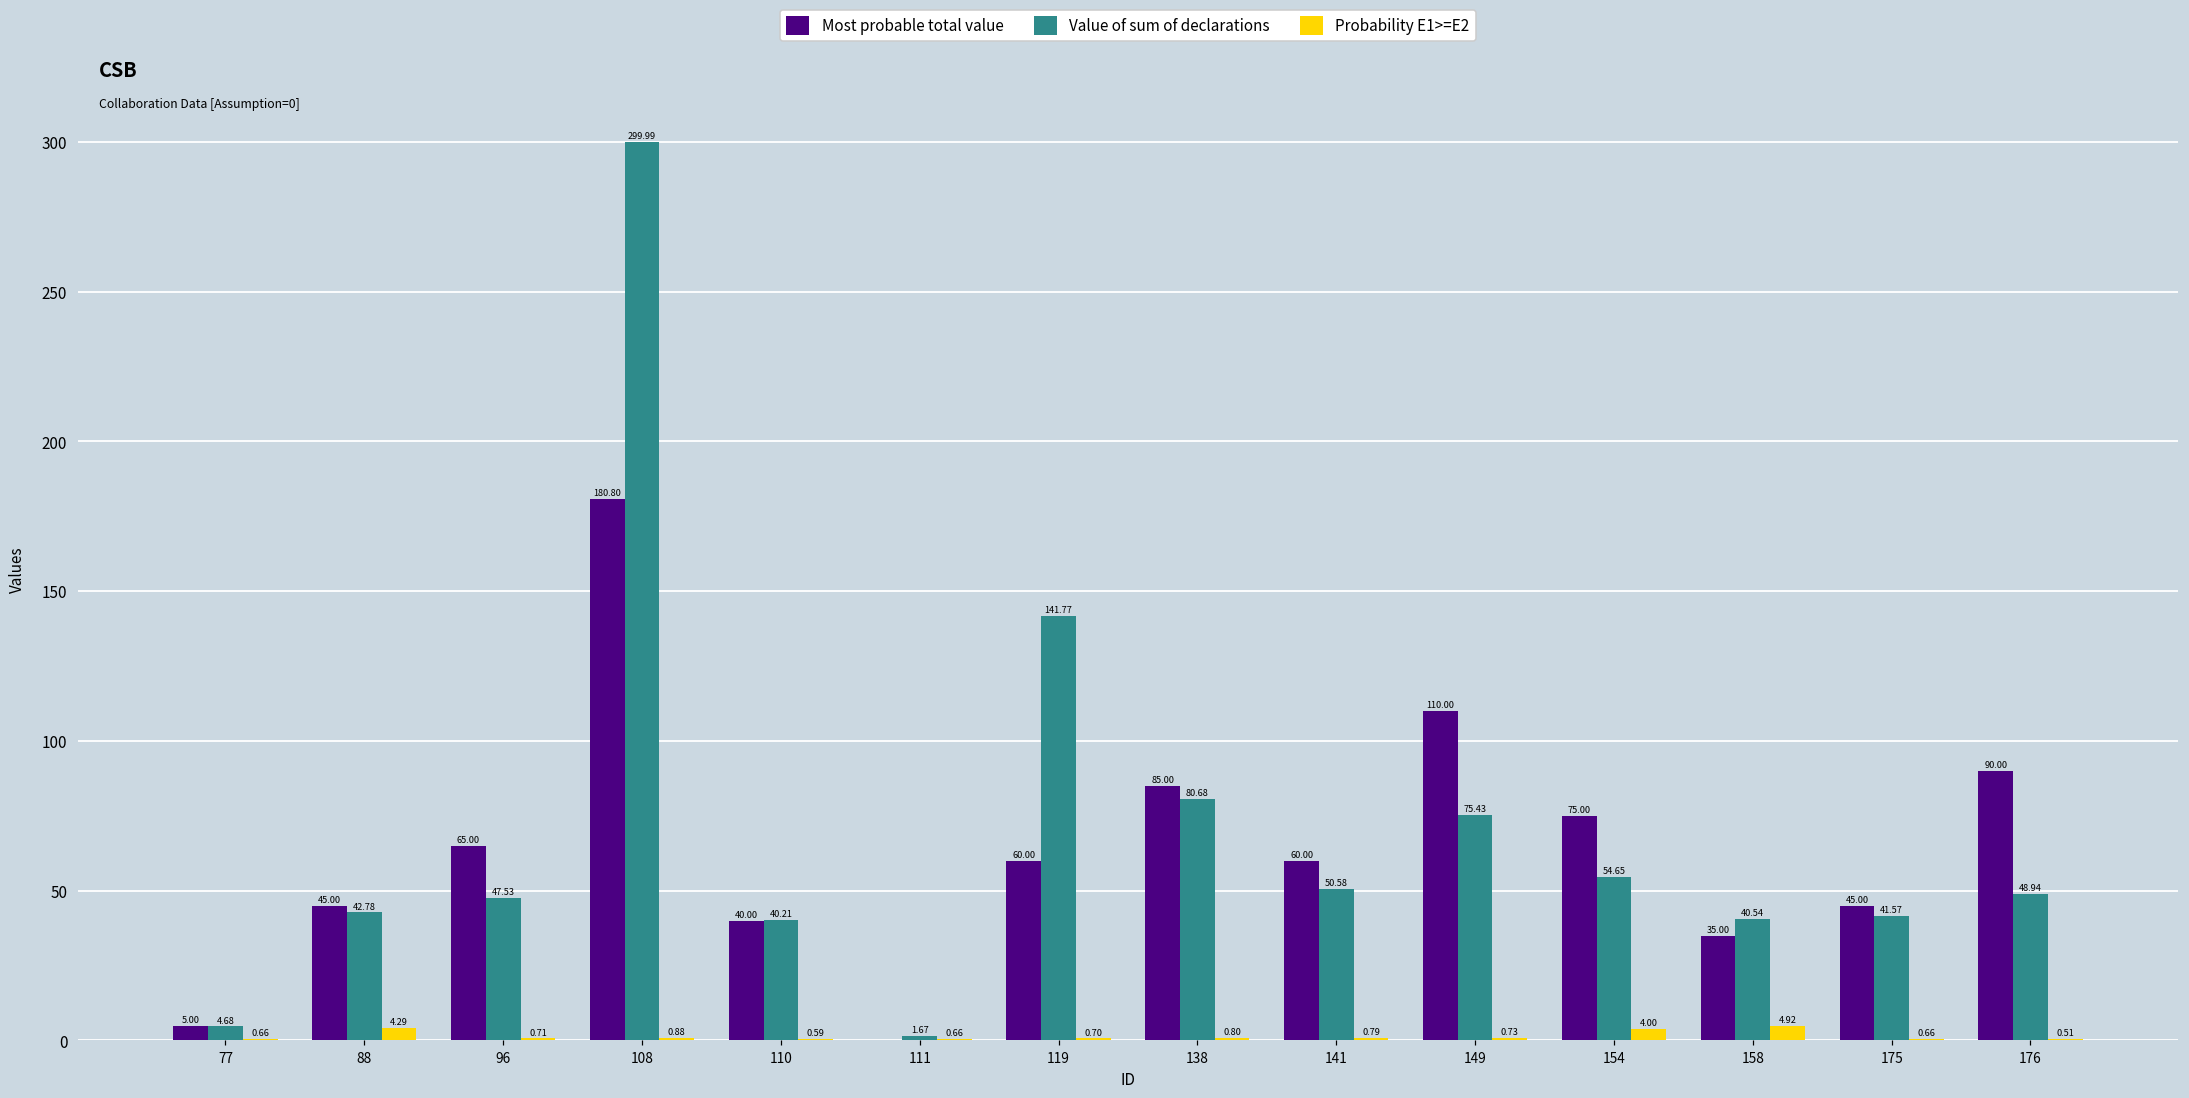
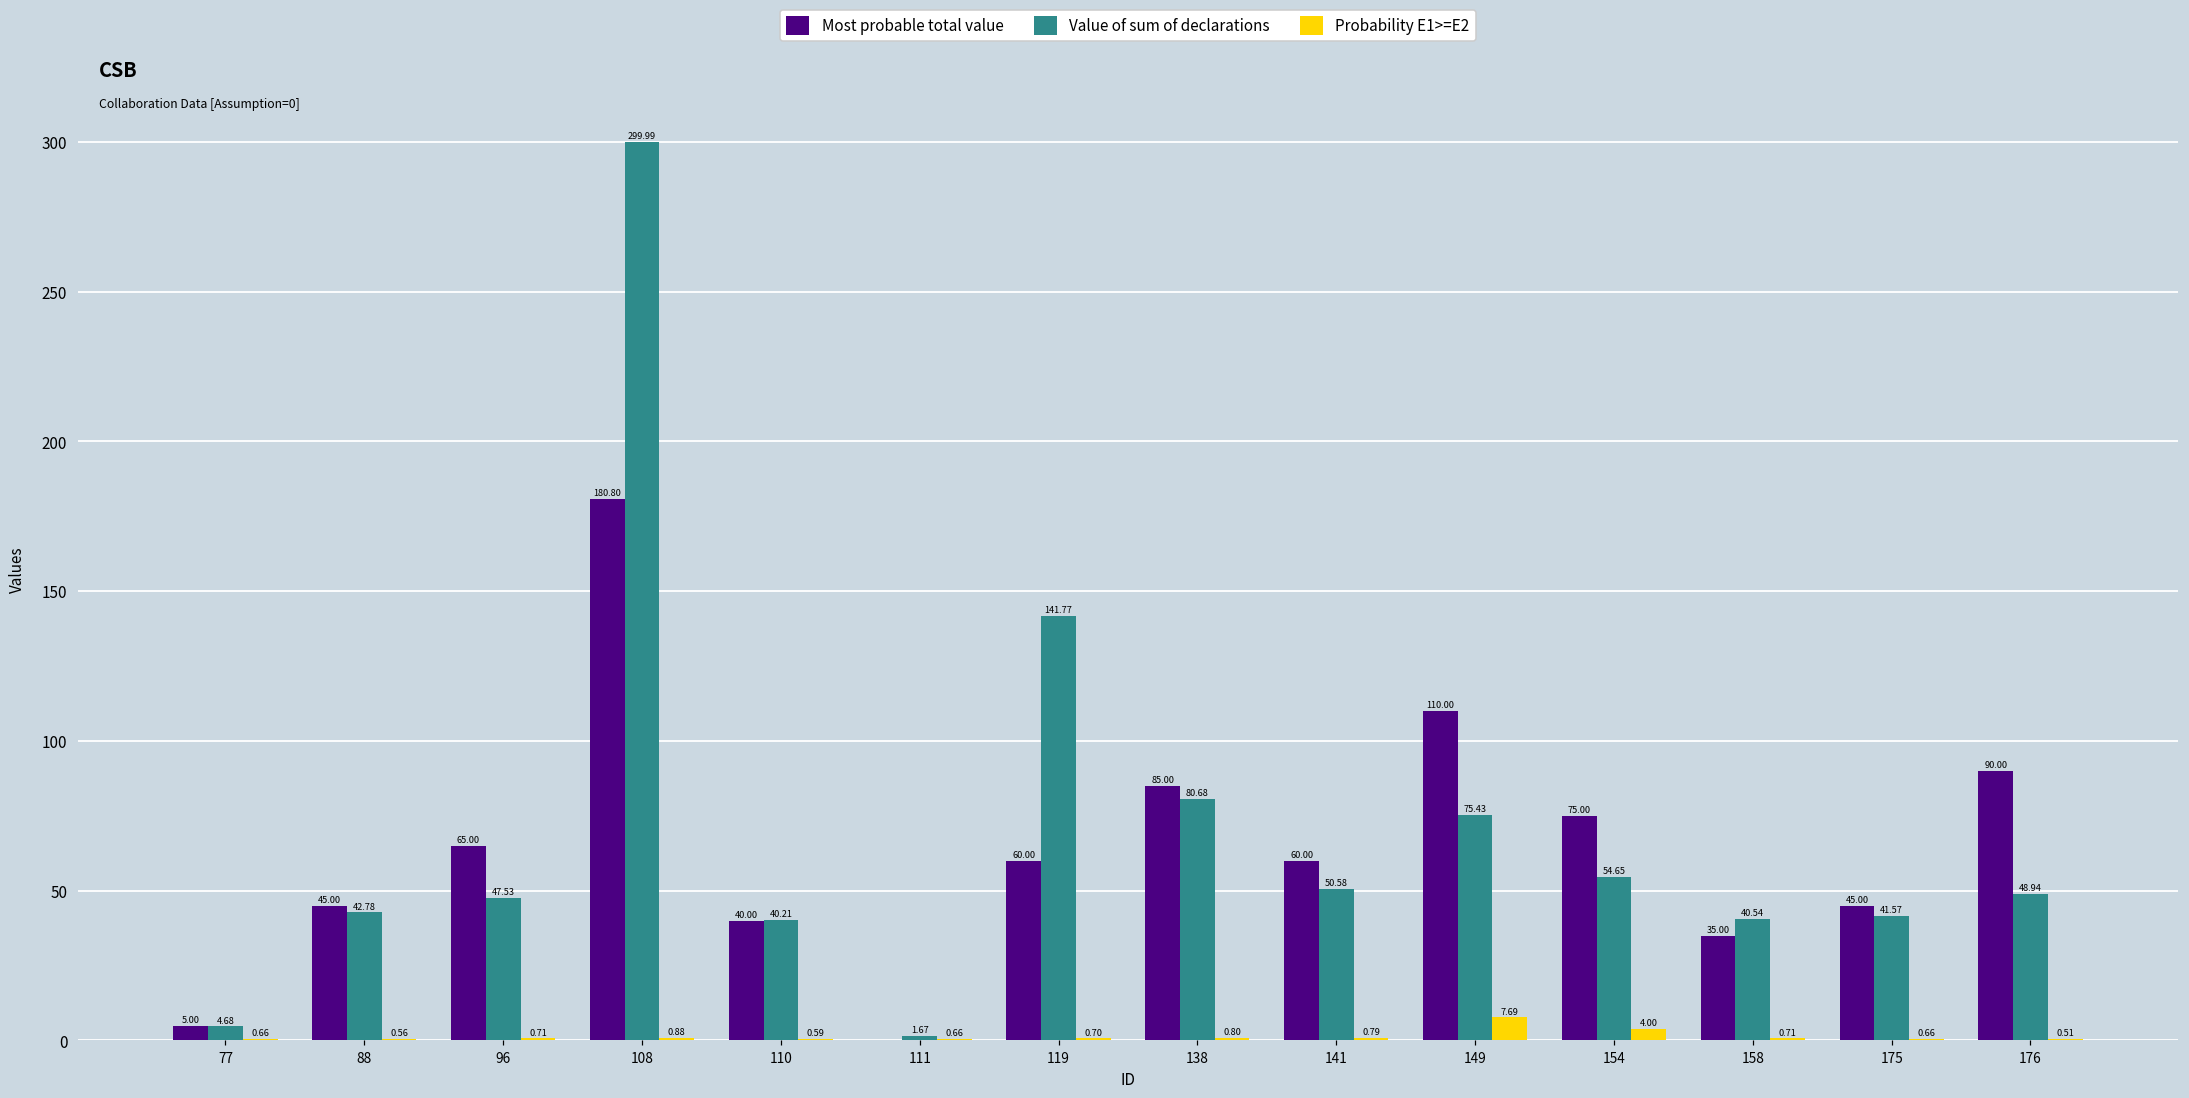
Probability E1>=E2, 88: 4.29 -> 0.56
Probability E1>=E2, 149: 0.73 -> 7.69
Probability E1>=E2, 158: 4.92 -> 0.71
